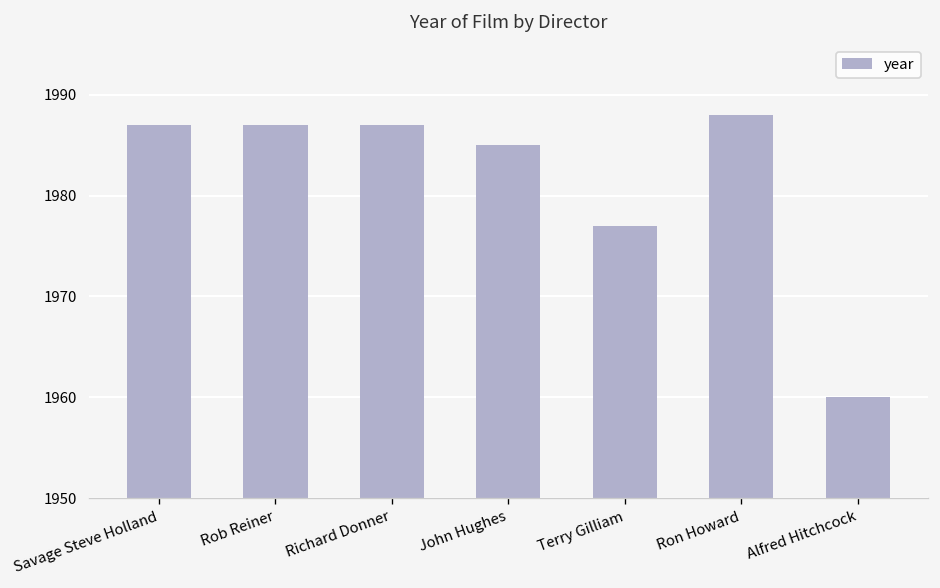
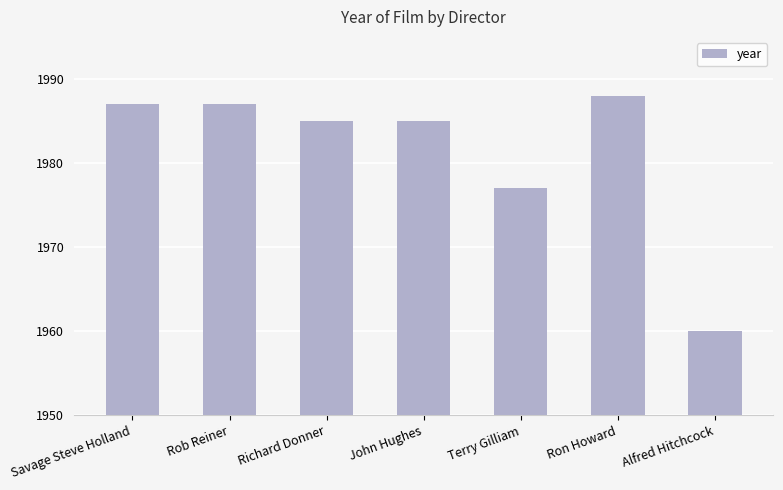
Richard Donner: 1987 -> 1985
